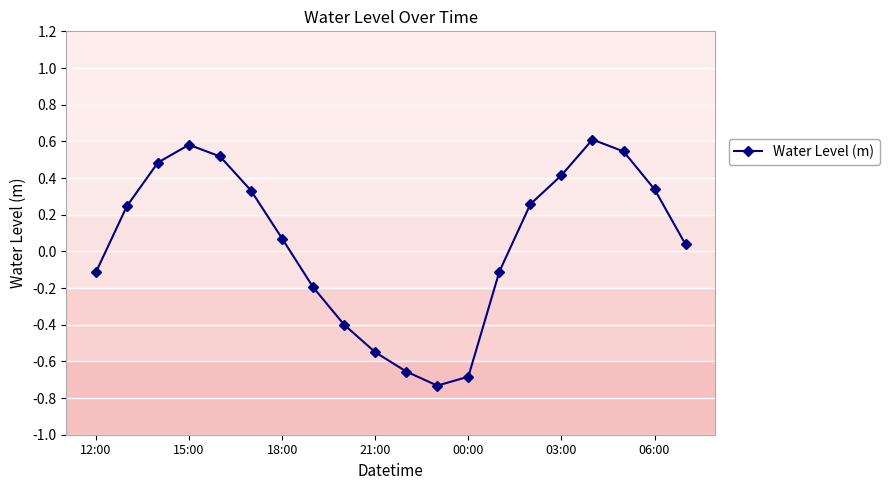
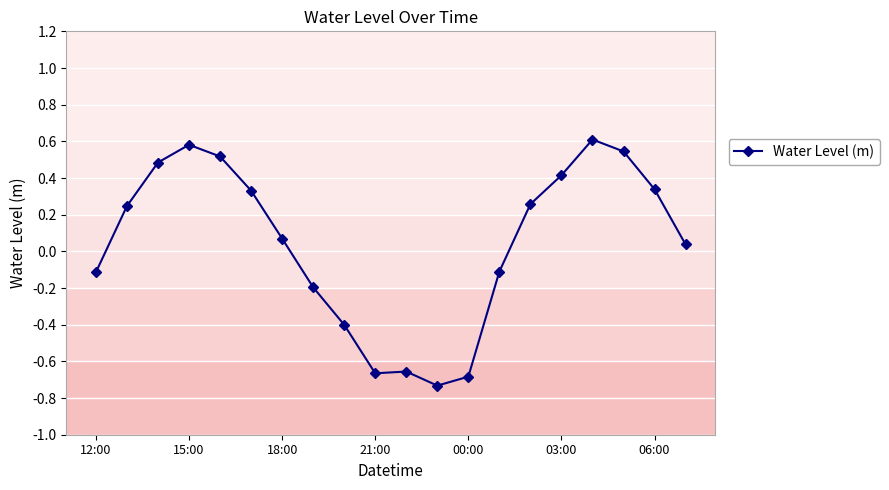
21:00: -0.55 -> -0.66
